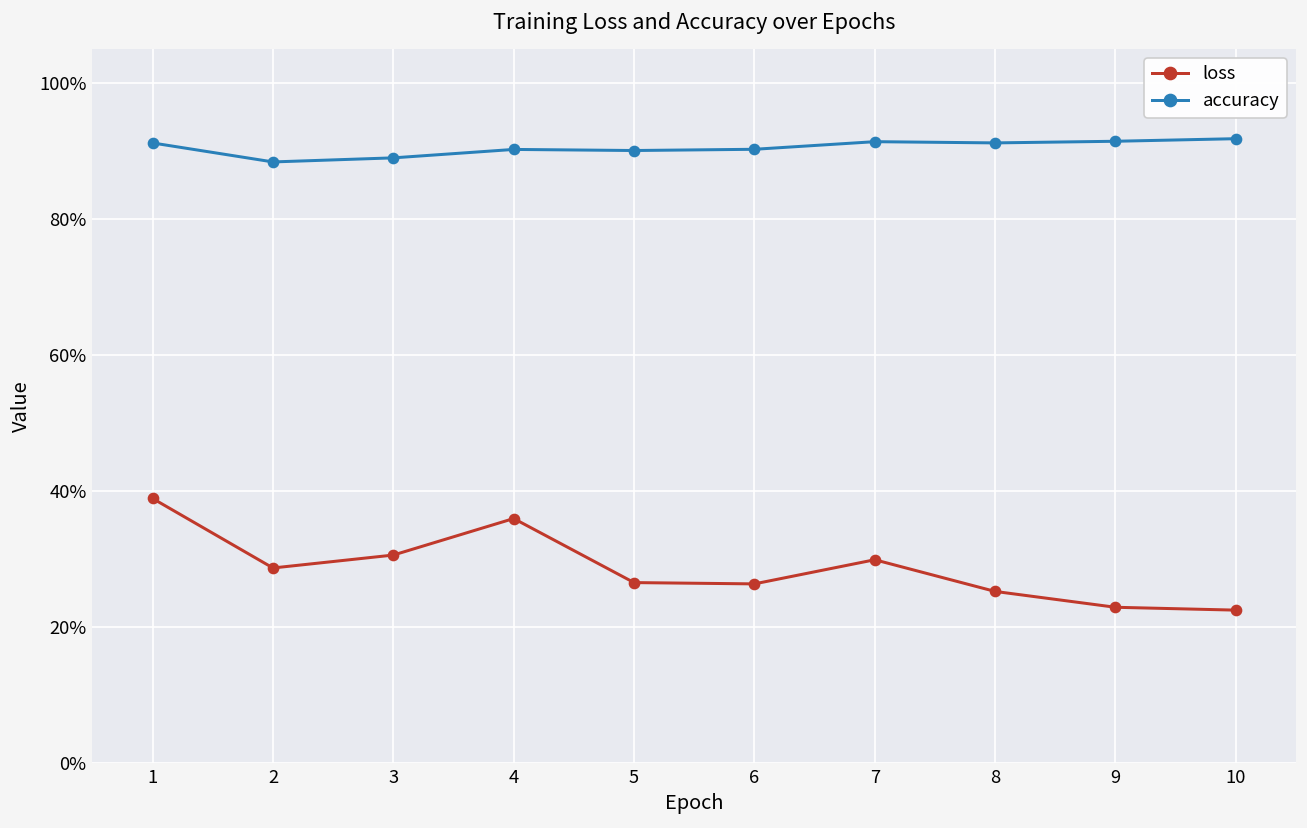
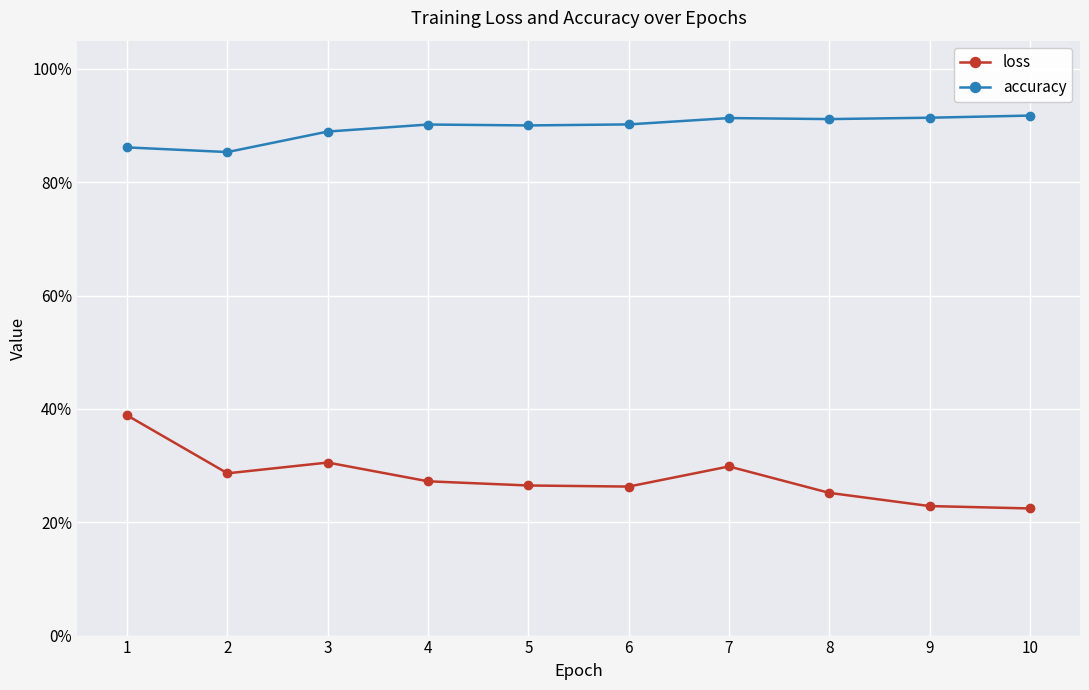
accuracy, 1: 91% -> 86%
accuracy, 2: 88% -> 85%
loss, 4: 36% -> 27%
